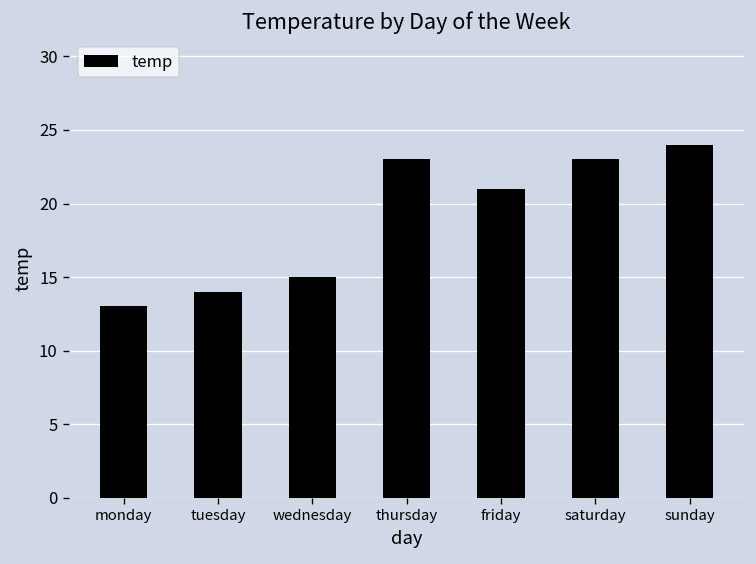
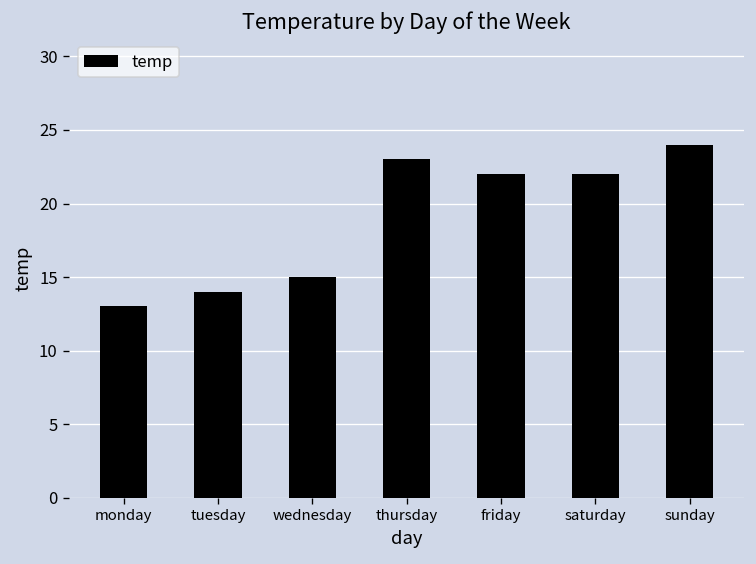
friday: 21 -> 22
saturday: 23 -> 22
